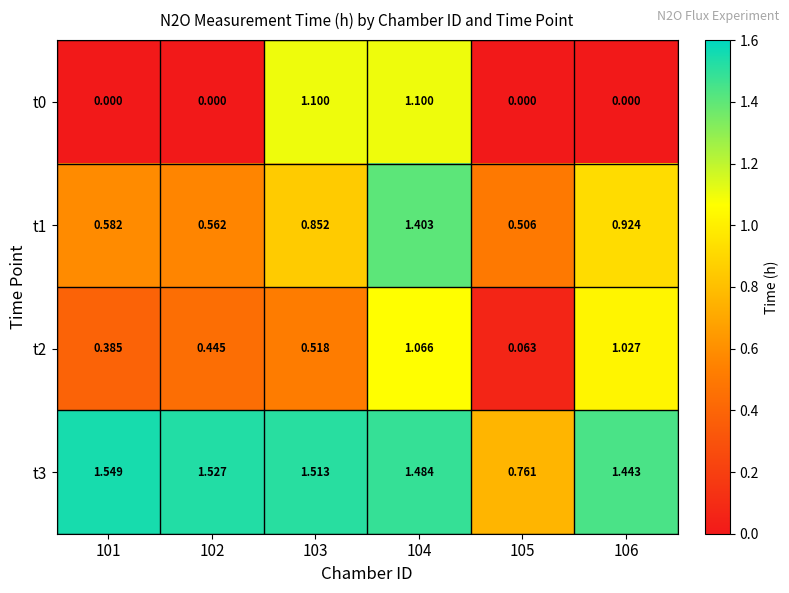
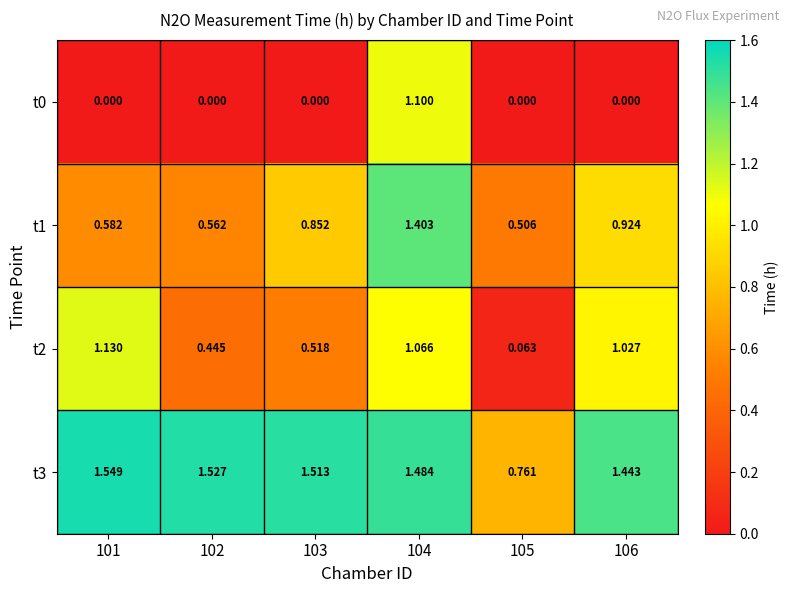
t0, 103: 1.100 -> 0.000
t2, 101: 0.385 -> 1.130
